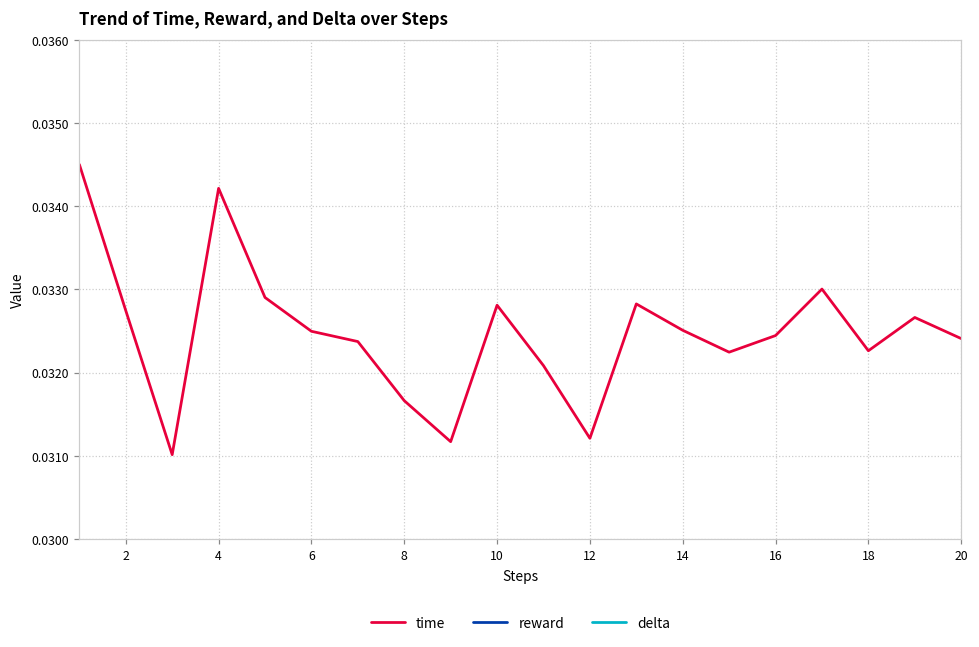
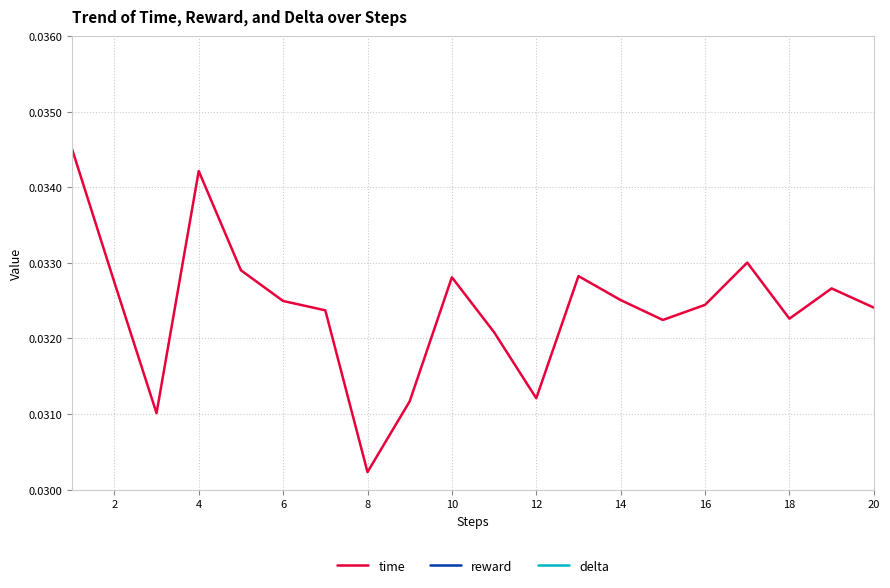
time, 8: 0.0317 -> 0.0302
